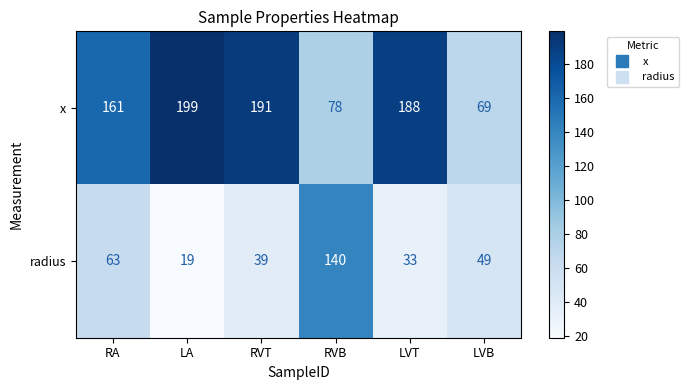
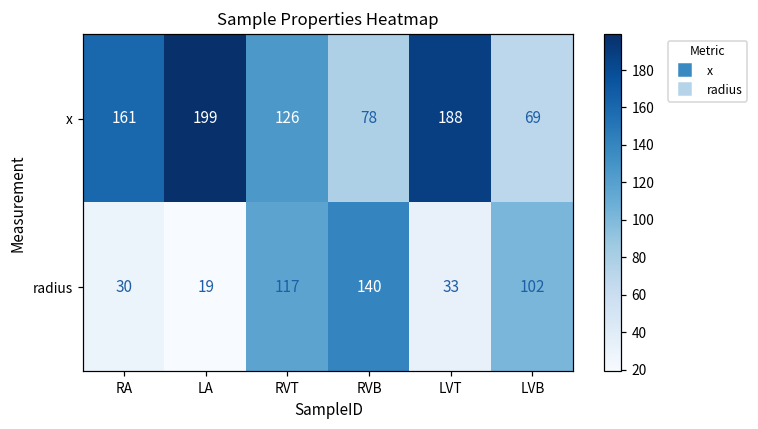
x, RVT: 191 -> 126
radius, RA: 63 -> 30
radius, RVT: 39 -> 117
radius, LVB: 49 -> 102
